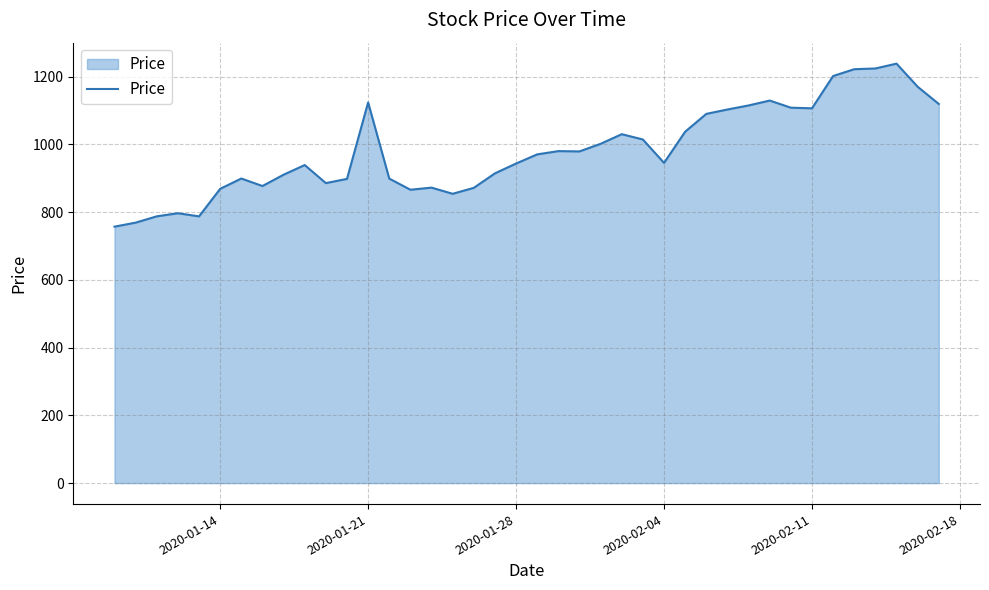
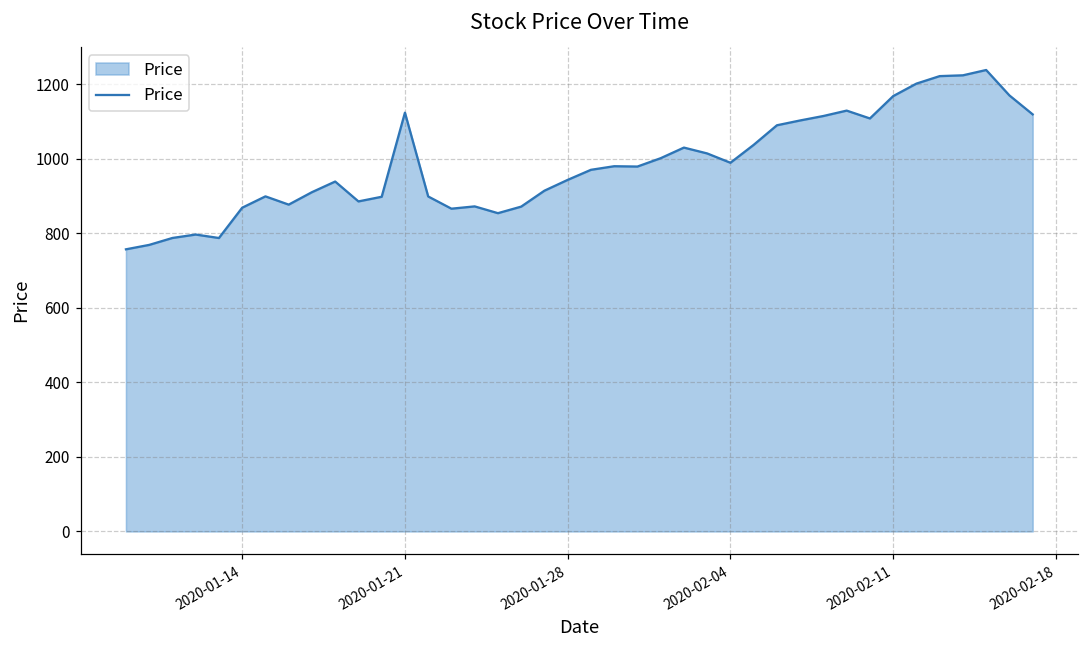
2020-02-04: 950 -> 990
2020-02-11: 1110 -> 1170
